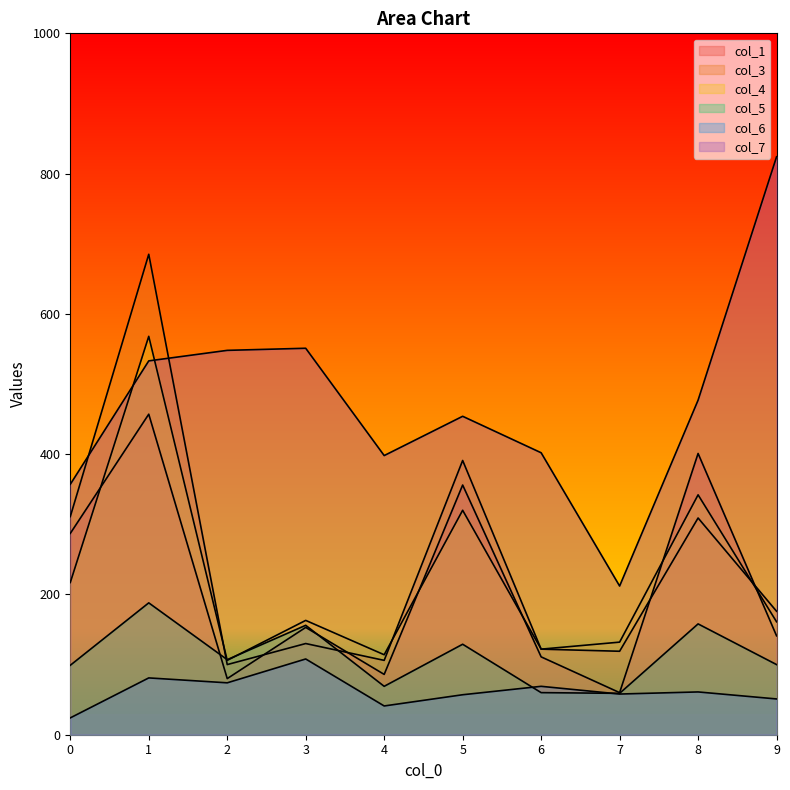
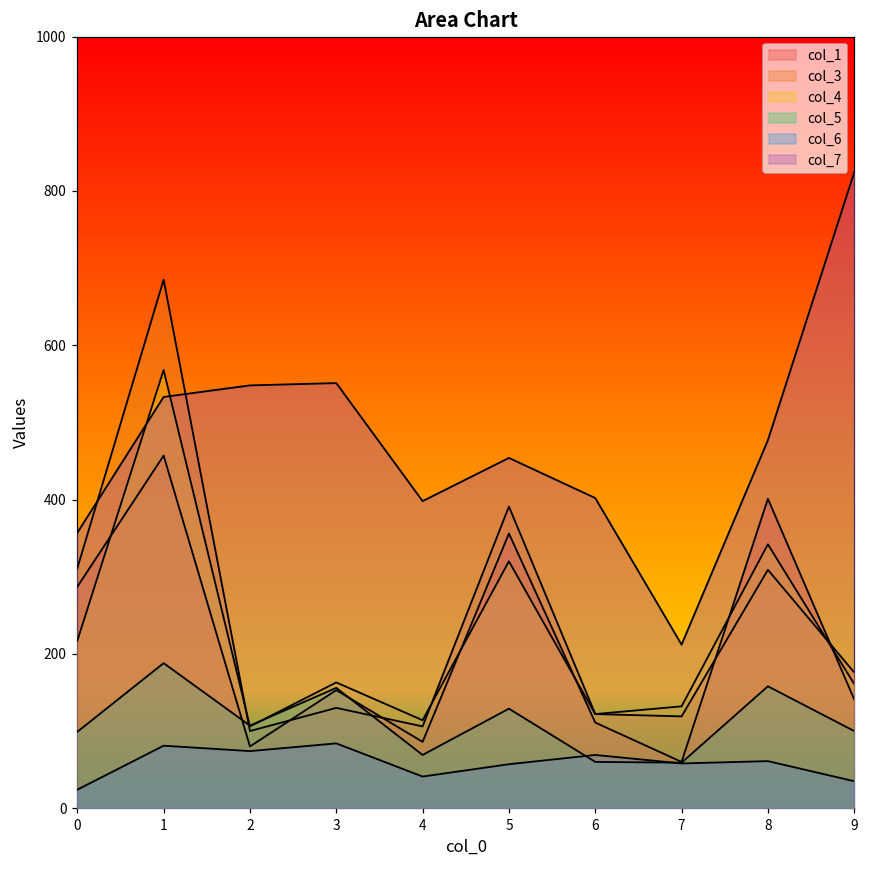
col_6, 3: 110 -> 80
col_6, 9: 50 -> 40
